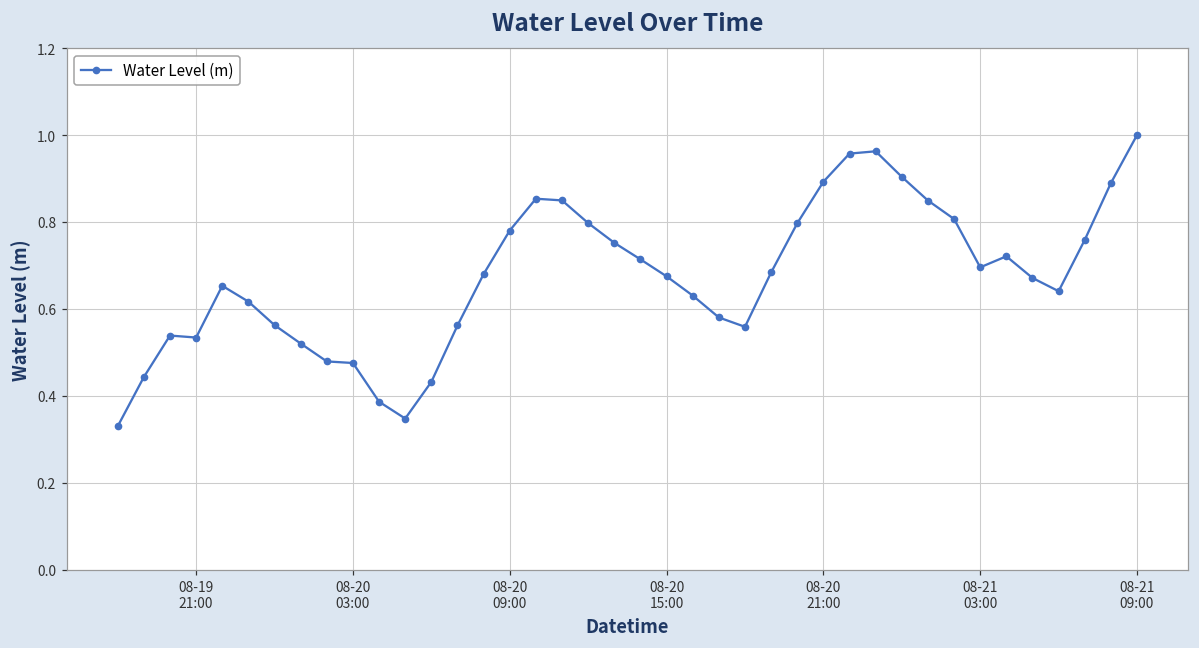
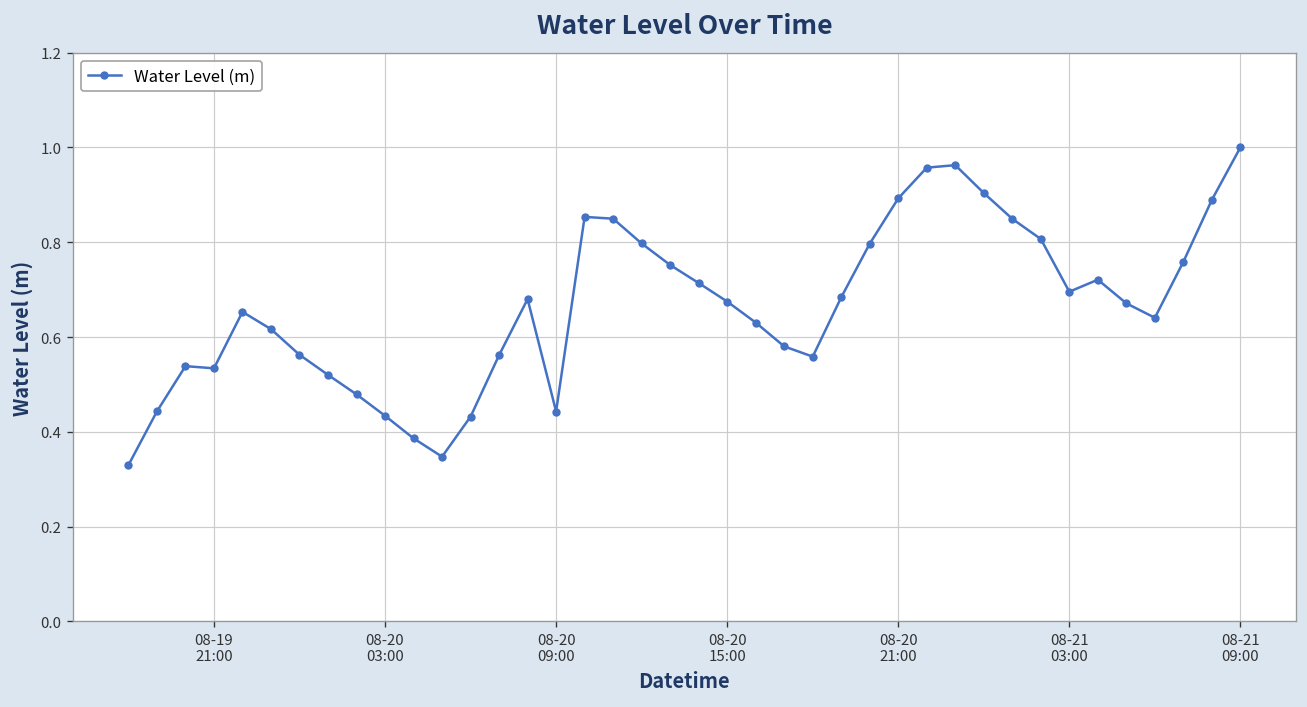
08-20 03:00: 0.48 -> 0.43
08-20 09:00: 0.78 -> 0.44
